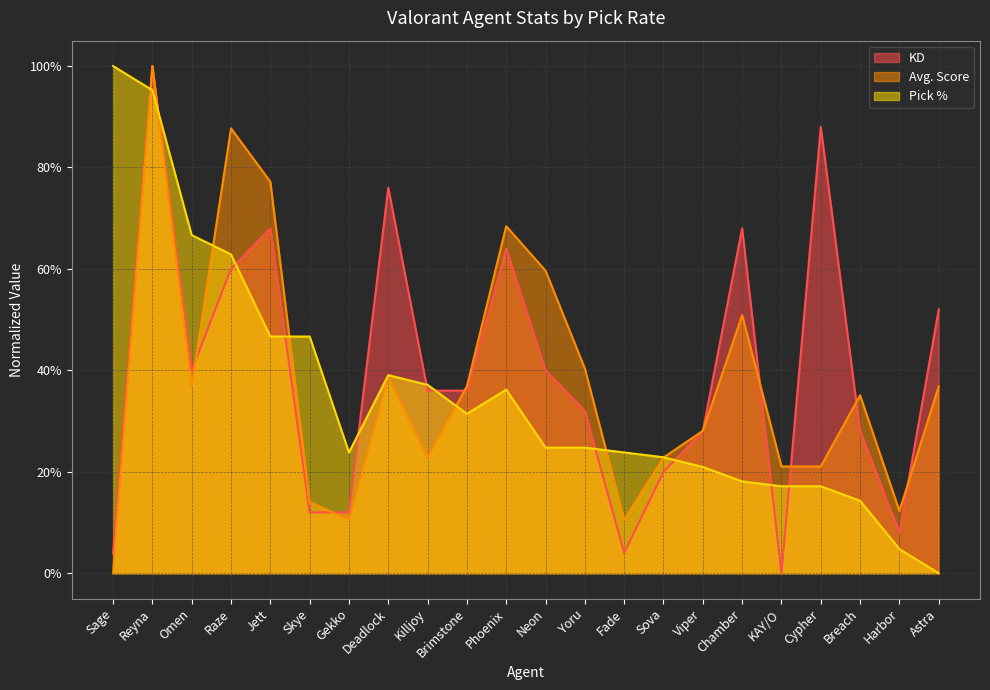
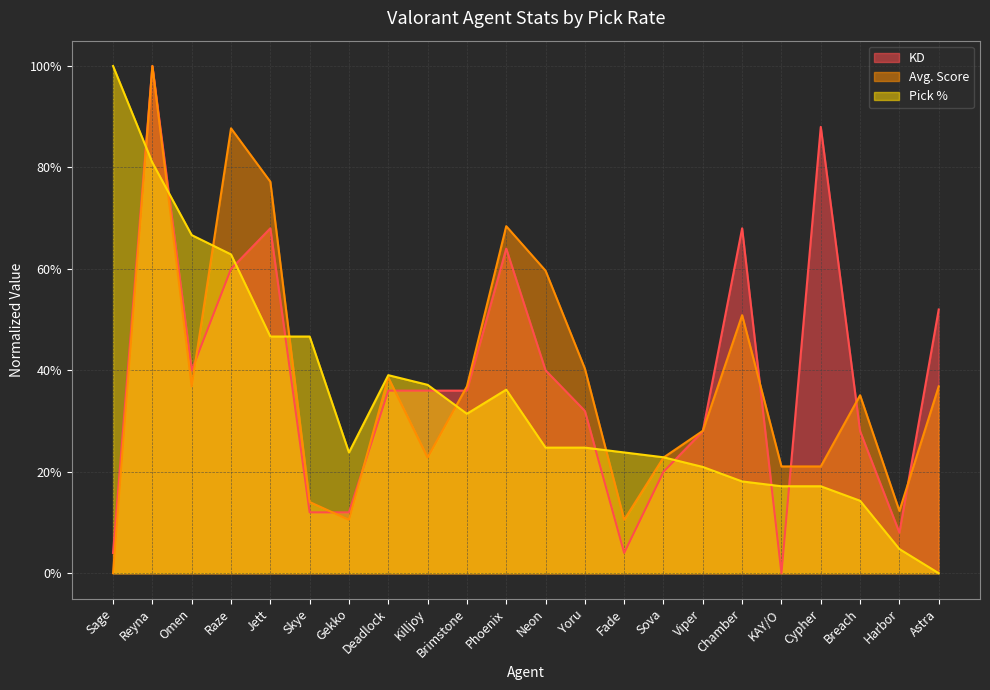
Pick %, Reyna: 95% -> 81%
KD, Deadlock: 76% -> 36%
